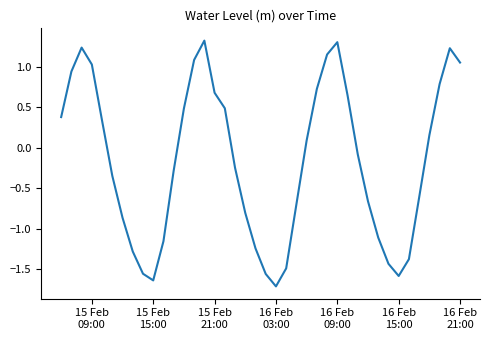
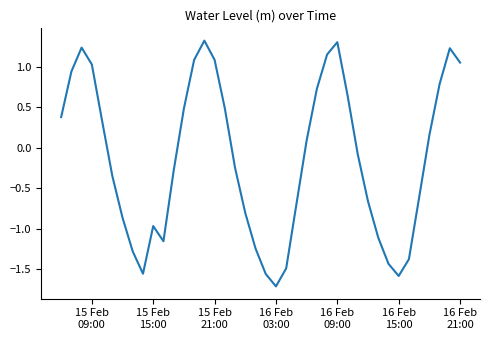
15 Feb 15:00: -1.6 -> -1.0
15 Feb 21:00: 0.7 -> 1.1
